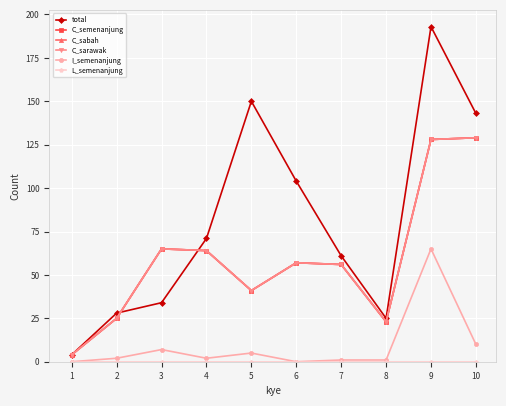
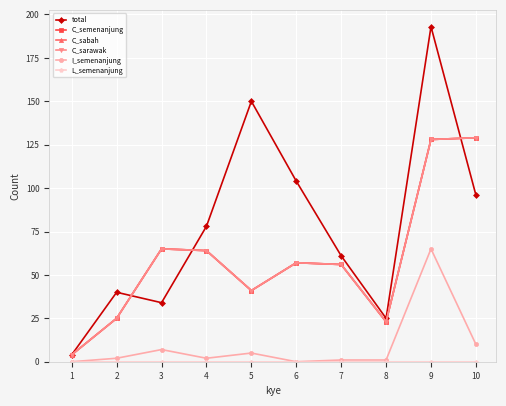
total, 2: 28 -> 40
total, 4: 71 -> 78
total, 10: 143 -> 96
